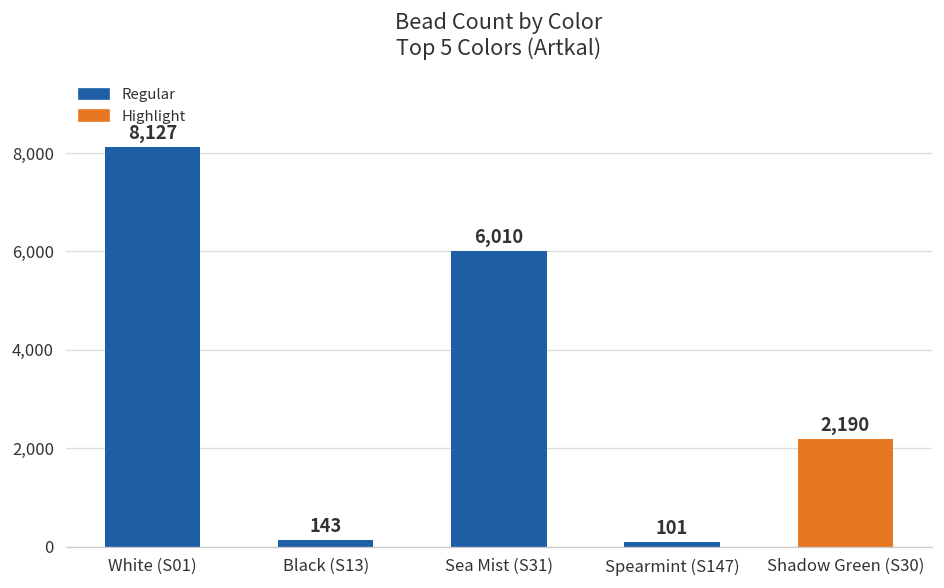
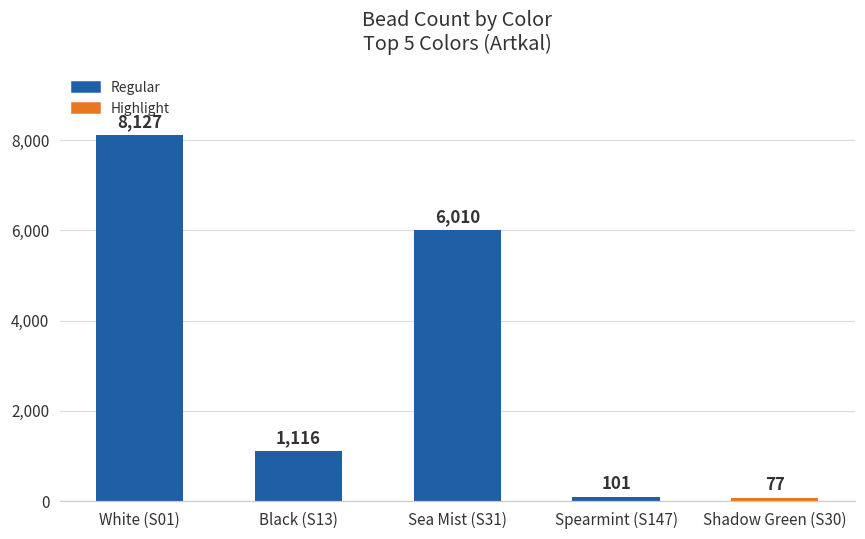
Black (S13): 143 -> 1,116
Shadow Green (S30): 2,190 -> 77
